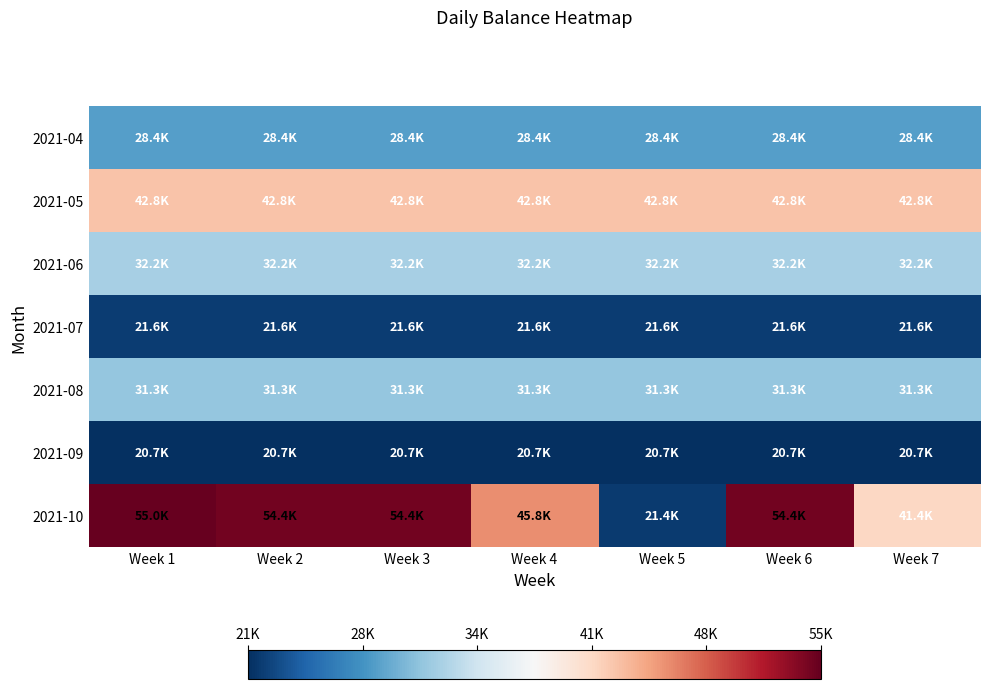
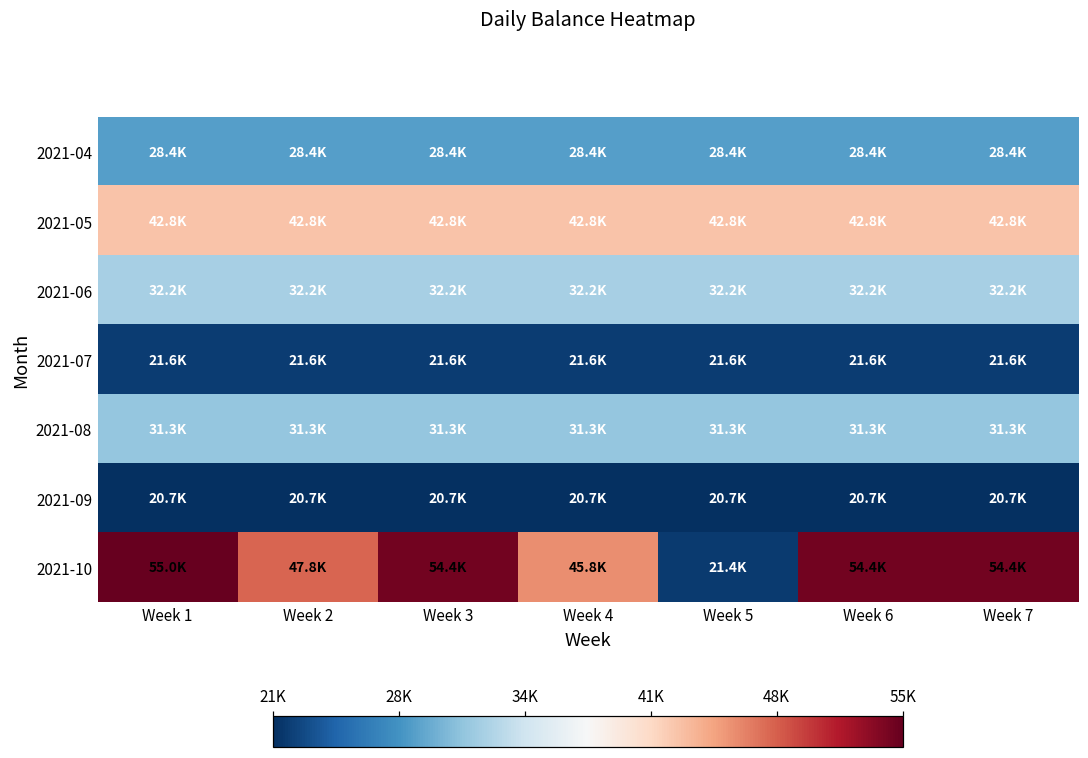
2021-10, Week 2: 54.4K -> 47.8K
2021-10, Week 7: 41.4K -> 54.4K
